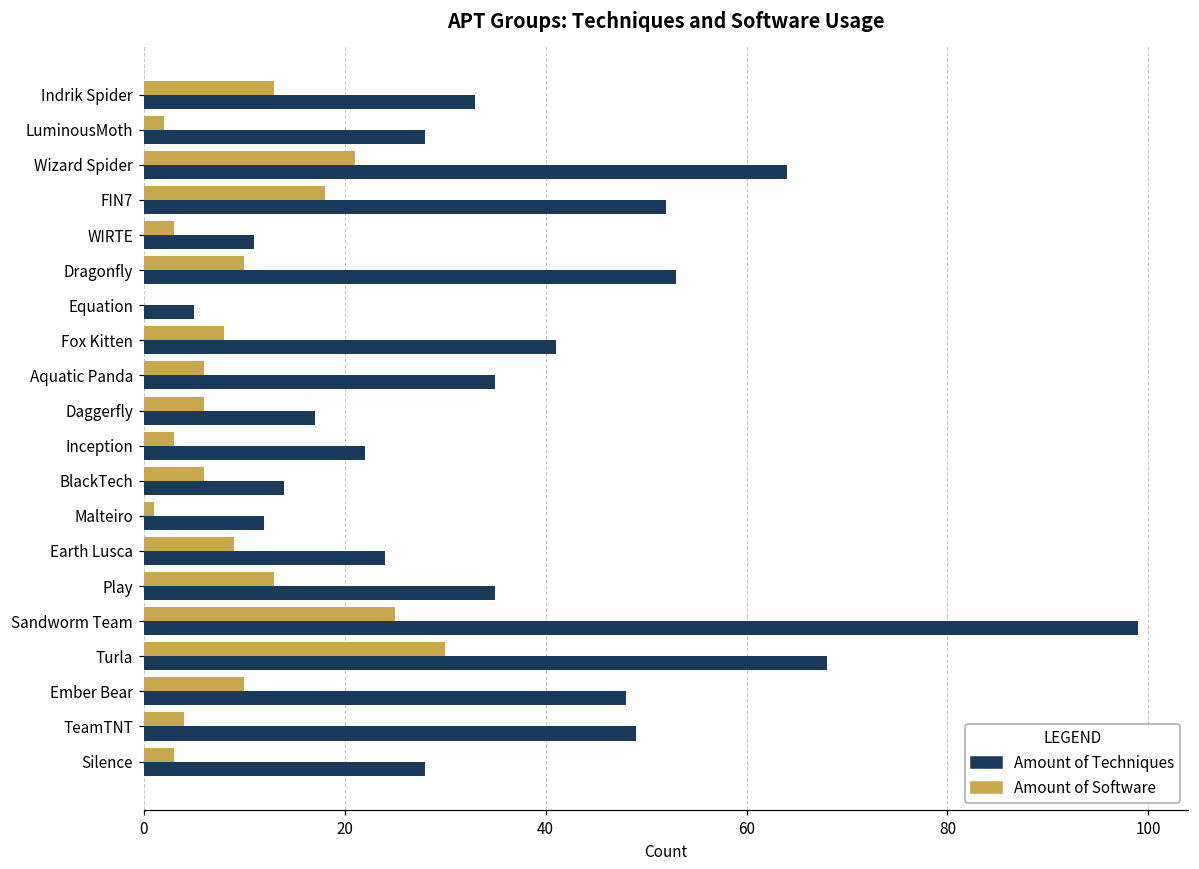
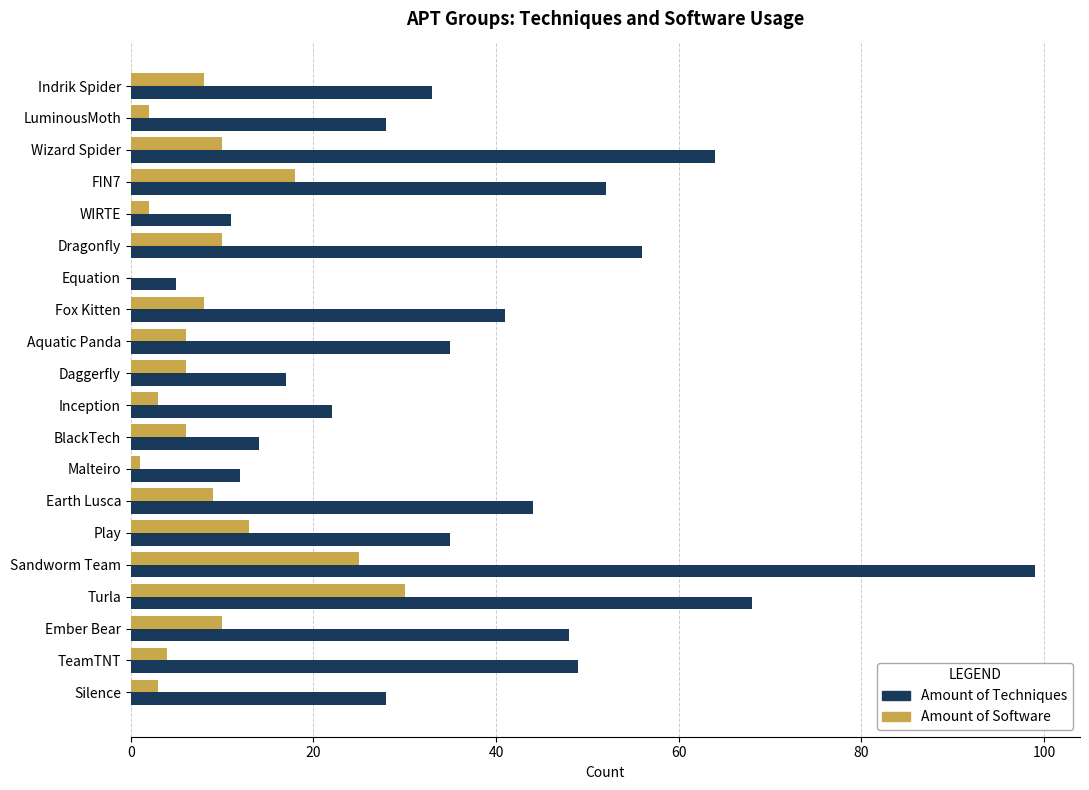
Amount of Software, Indrik Spider: 13 -> 8
Amount of Software, Wizard Spider: 21 -> 10
Amount of Software, WIRTE: 3 -> 2
Amount of Techniques, Dragonfly: 53 -> 56
Amount of Techniques, Earth Lusca: 24 -> 44
